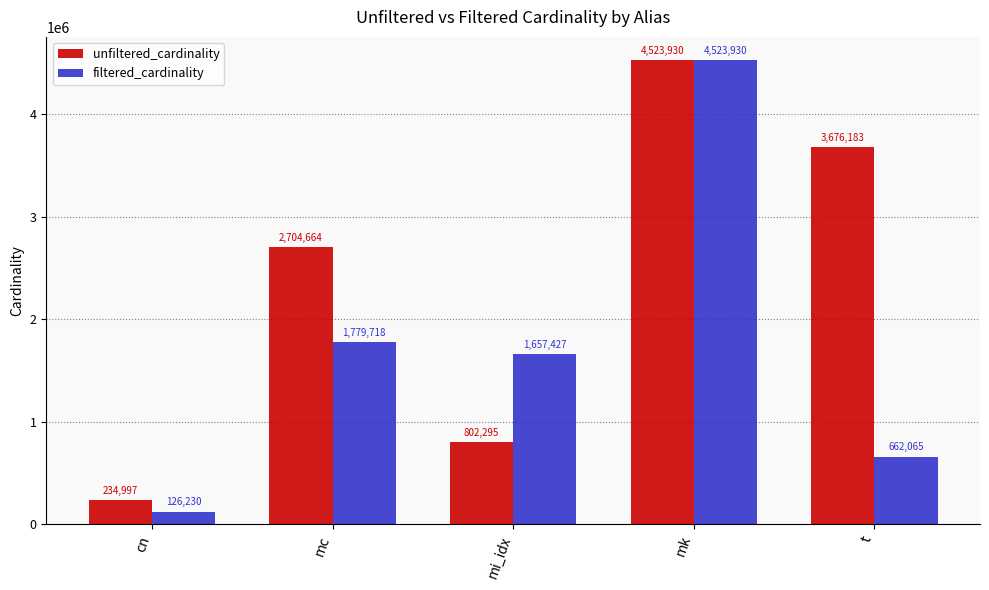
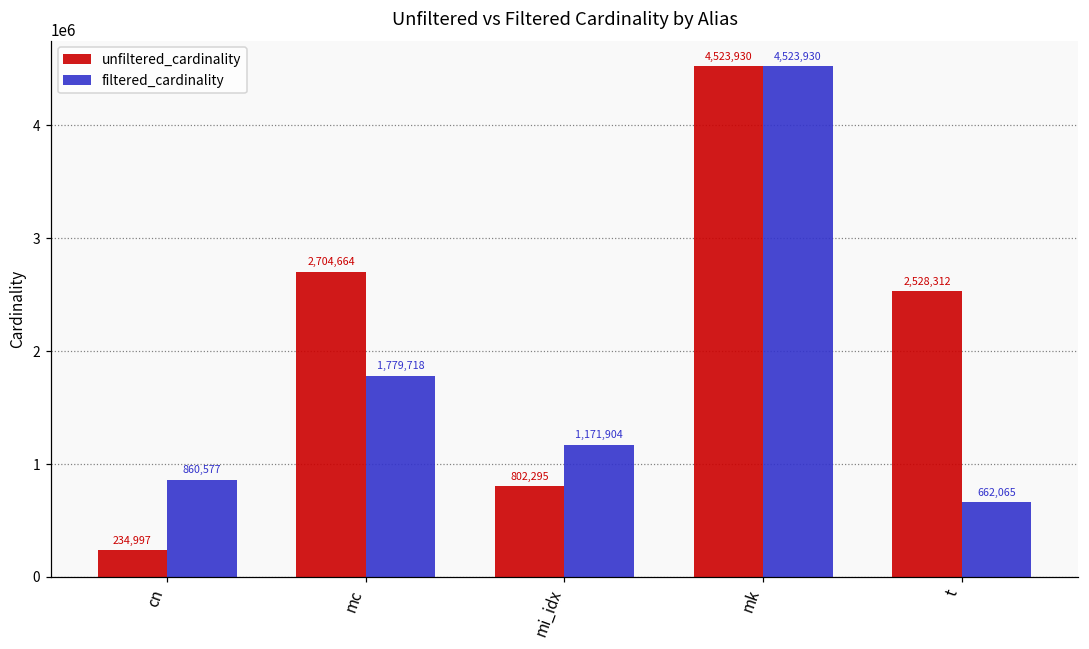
filtered_cardinality, cn: 126,230 -> 860,577
filtered_cardinality, mi_idx: 1,657,427 -> 1,171,904
unfiltered_cardinality, t: 3,676,183 -> 2,528,312
